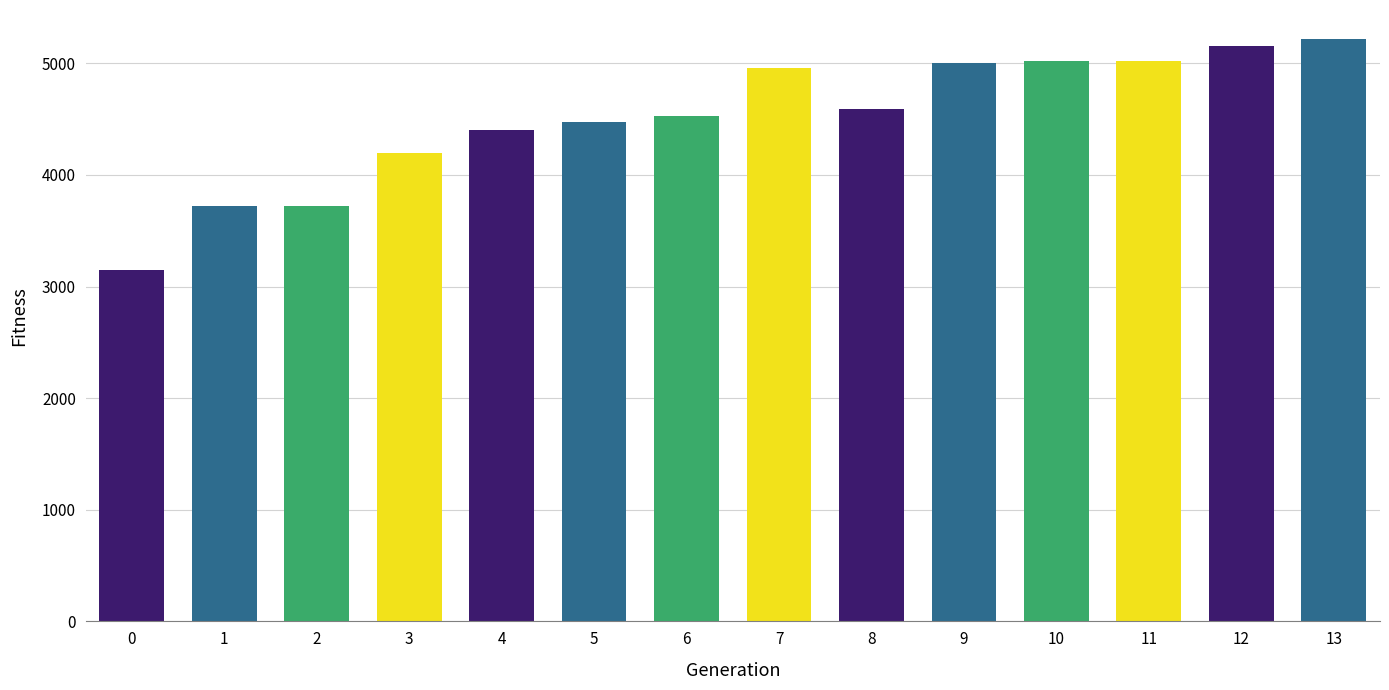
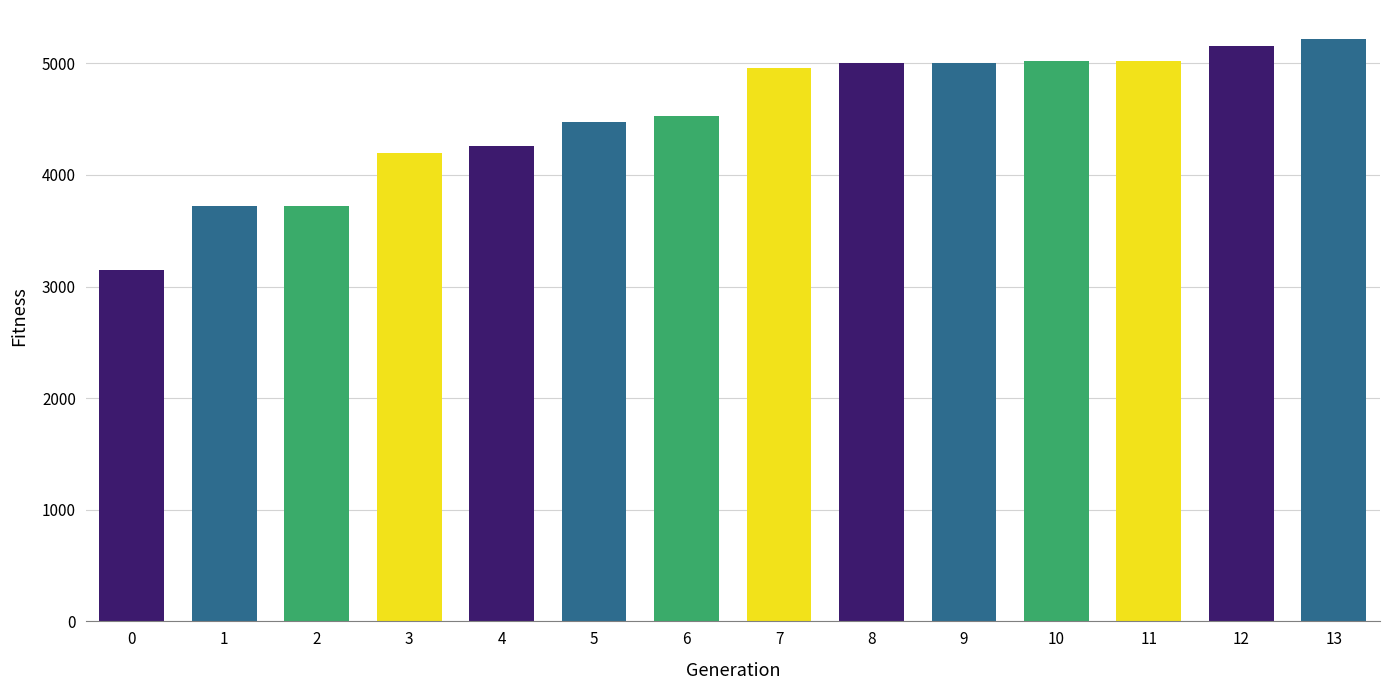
4: 4400 -> 4260
8: 4600 -> 5000
